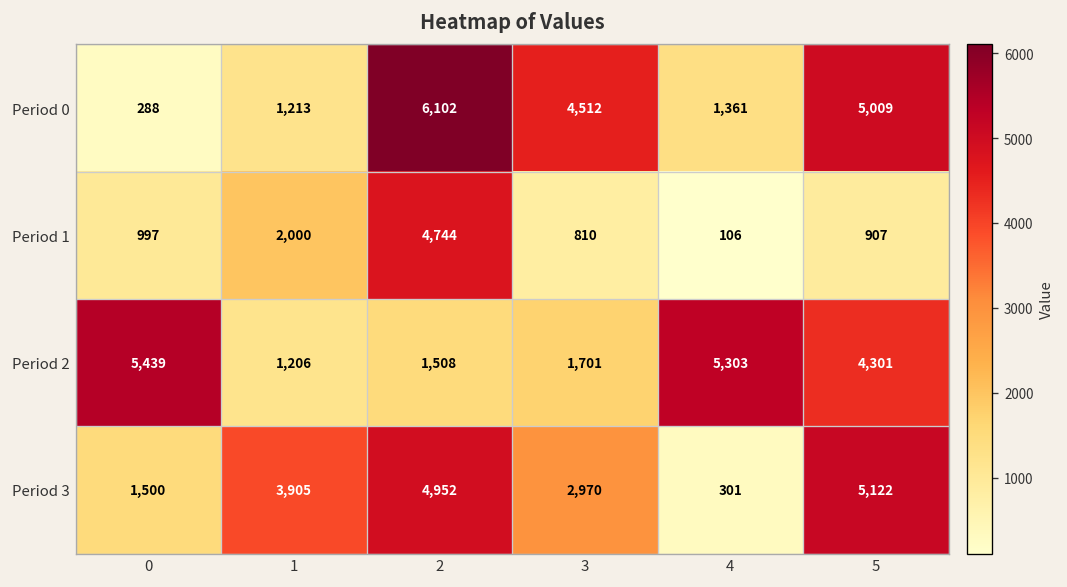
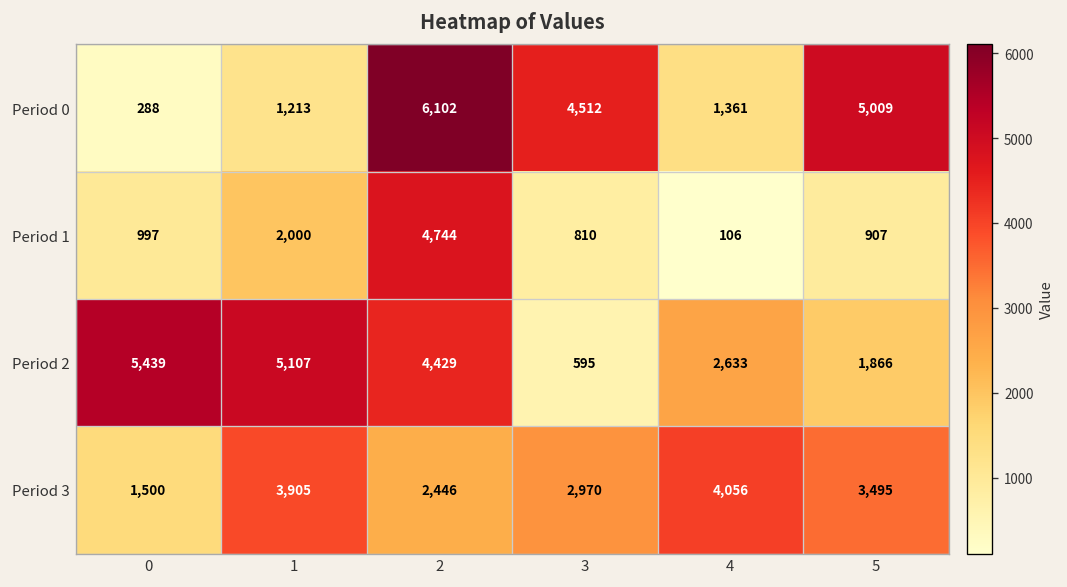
Period 2, 1: 1,206 -> 5,107
Period 2, 2: 1,508 -> 4,429
Period 2, 3: 1,701 -> 595
Period 2, 4: 5,303 -> 2,633
Period 2, 5: 4,301 -> 1,866
Period 3, 2: 4,952 -> 2,446
Period 3, 4: 301 -> 4,056
Period 3, 5: 5,122 -> 3,495
